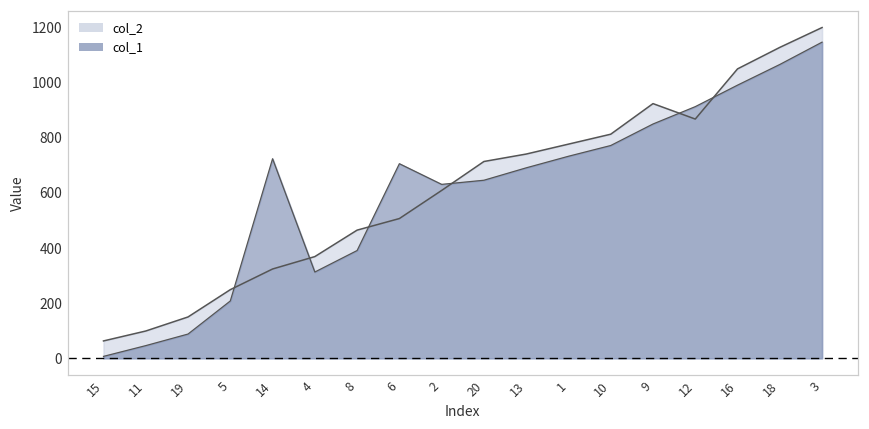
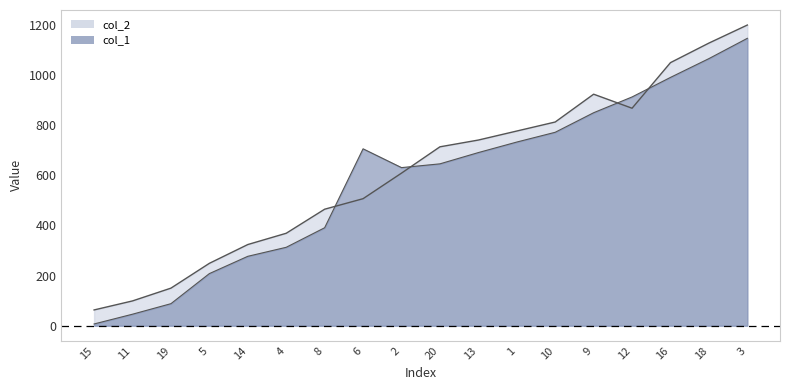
col_1, 14: 720 -> 280
